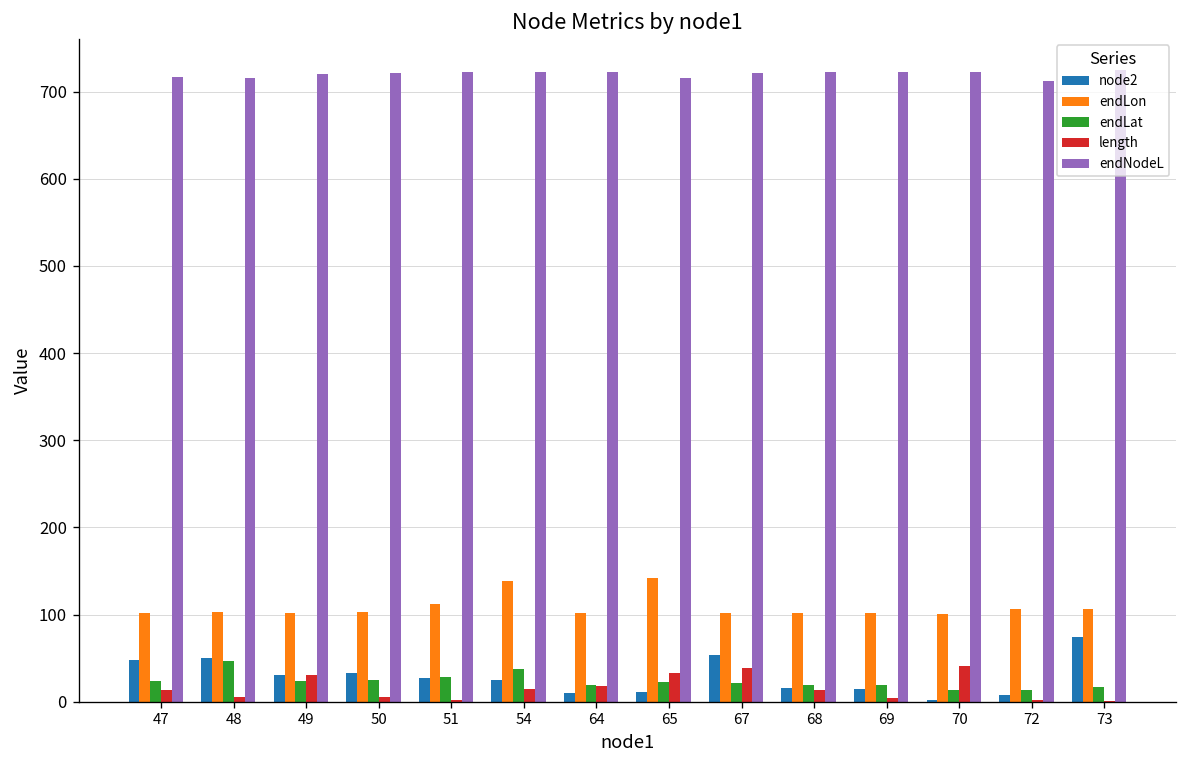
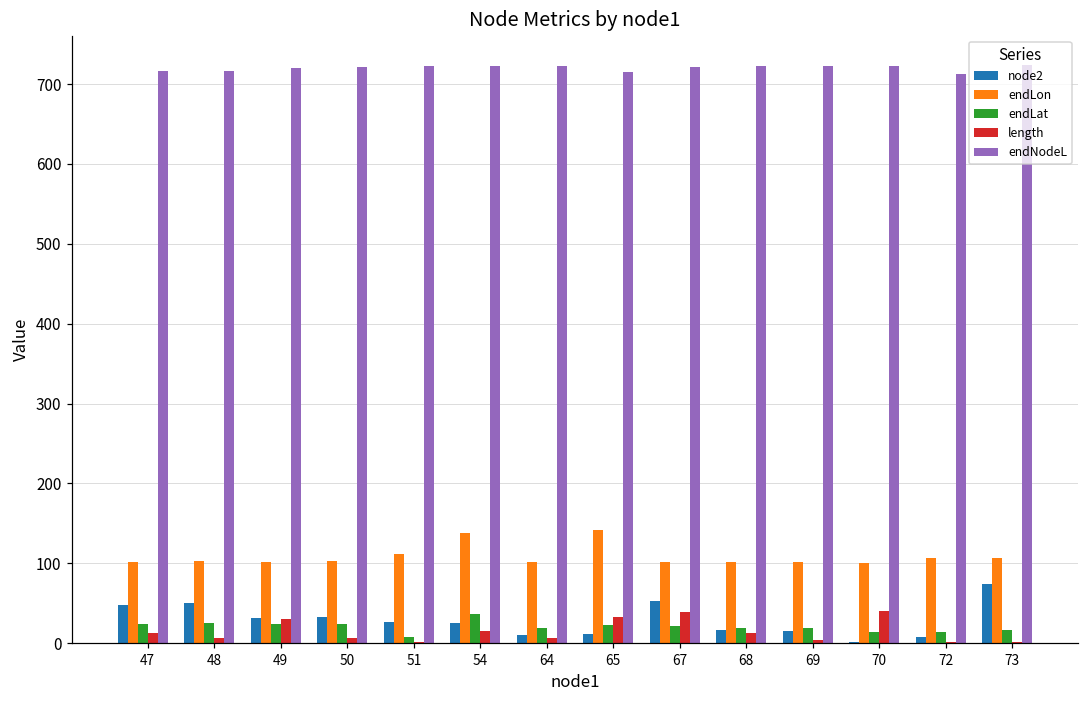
endLat, 48: 50 -> 20
endLat, 51: 30 -> 10
length, 64: 20 -> 10
